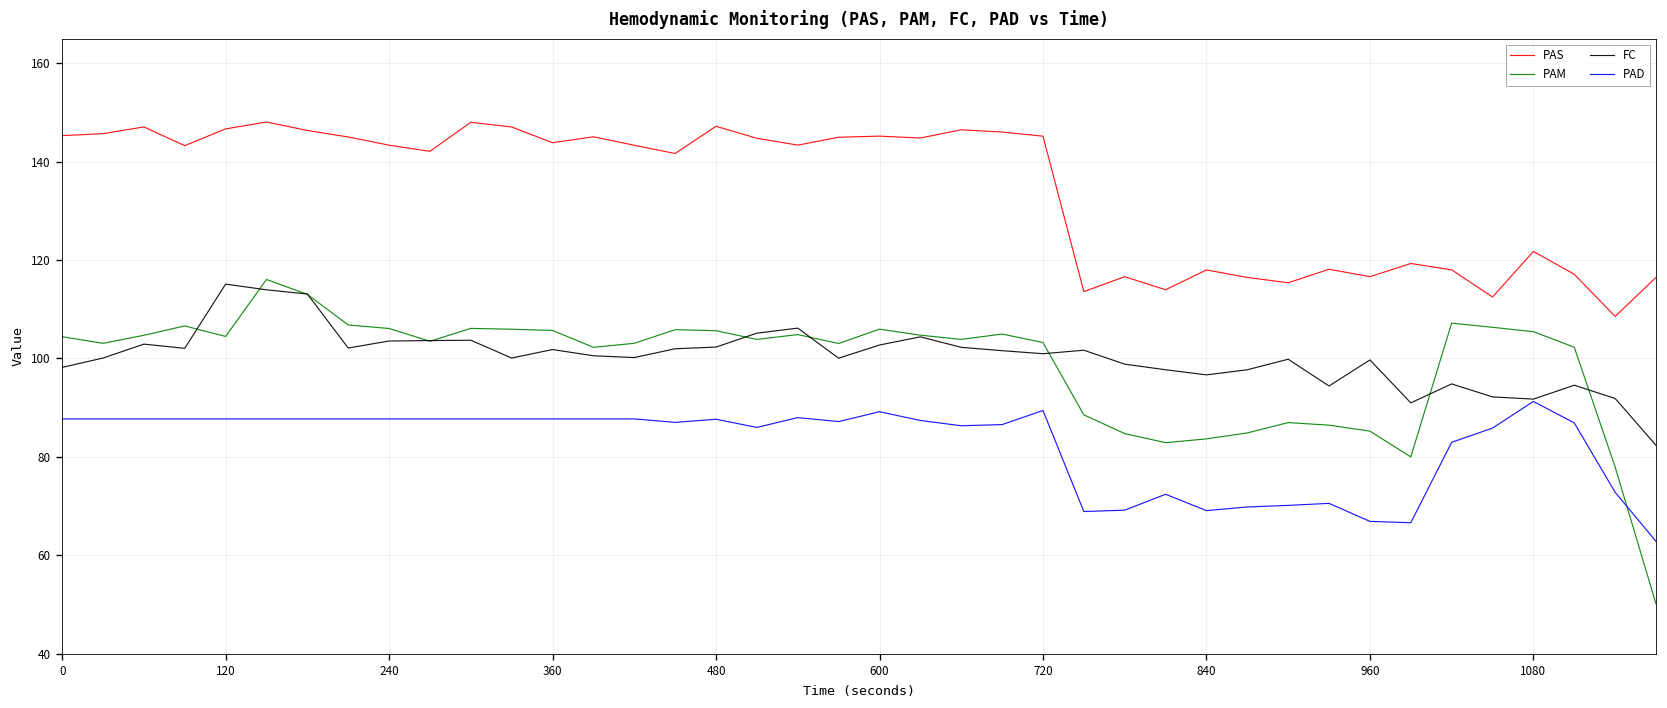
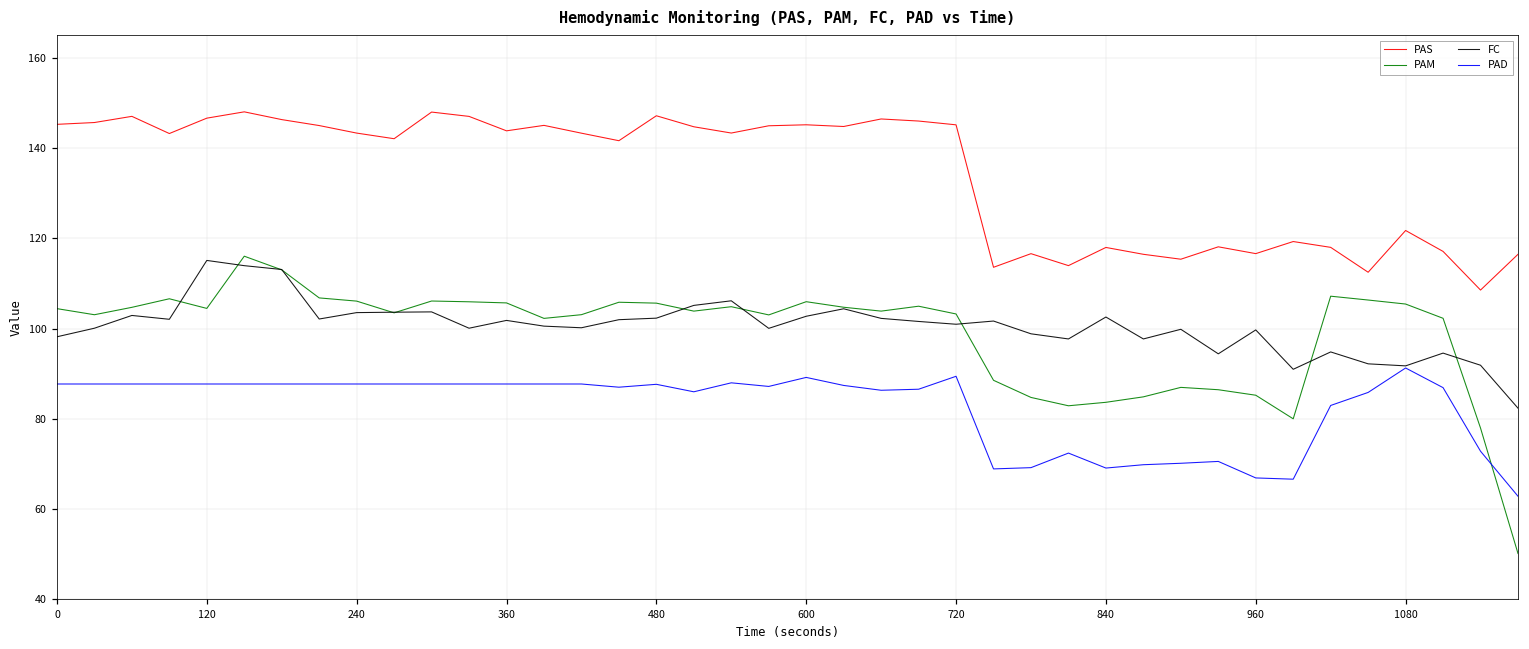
FC, 840: 97 -> 103
